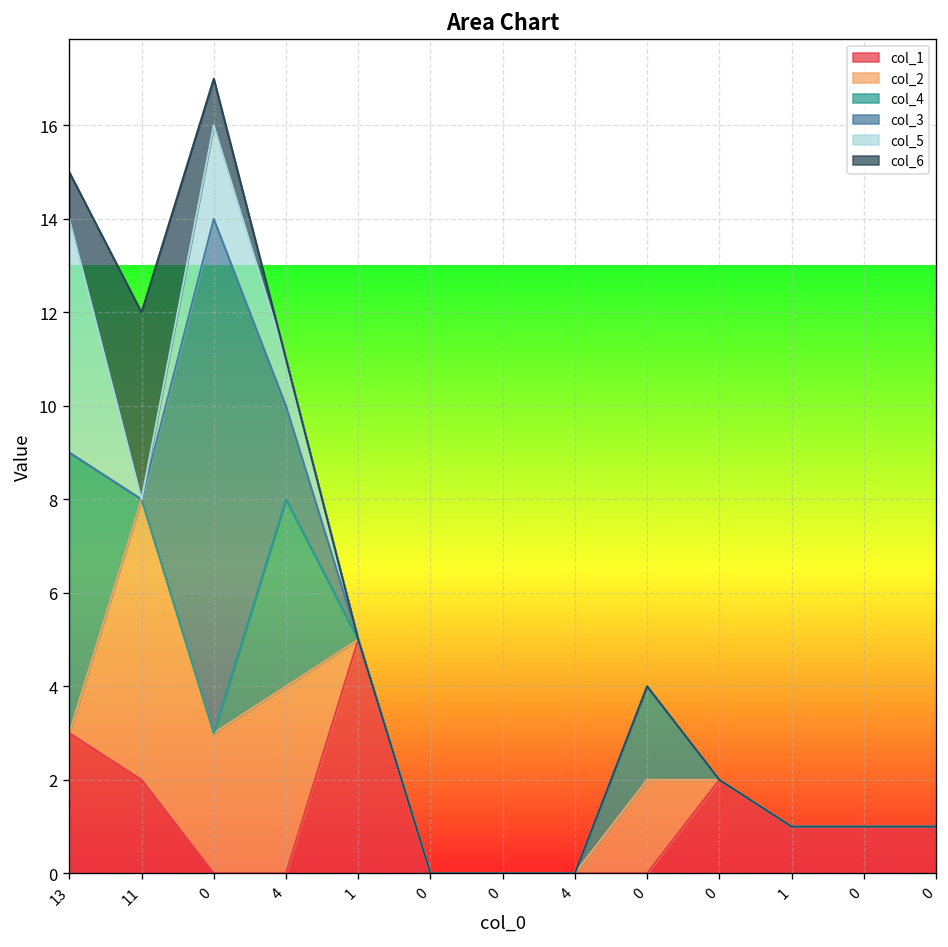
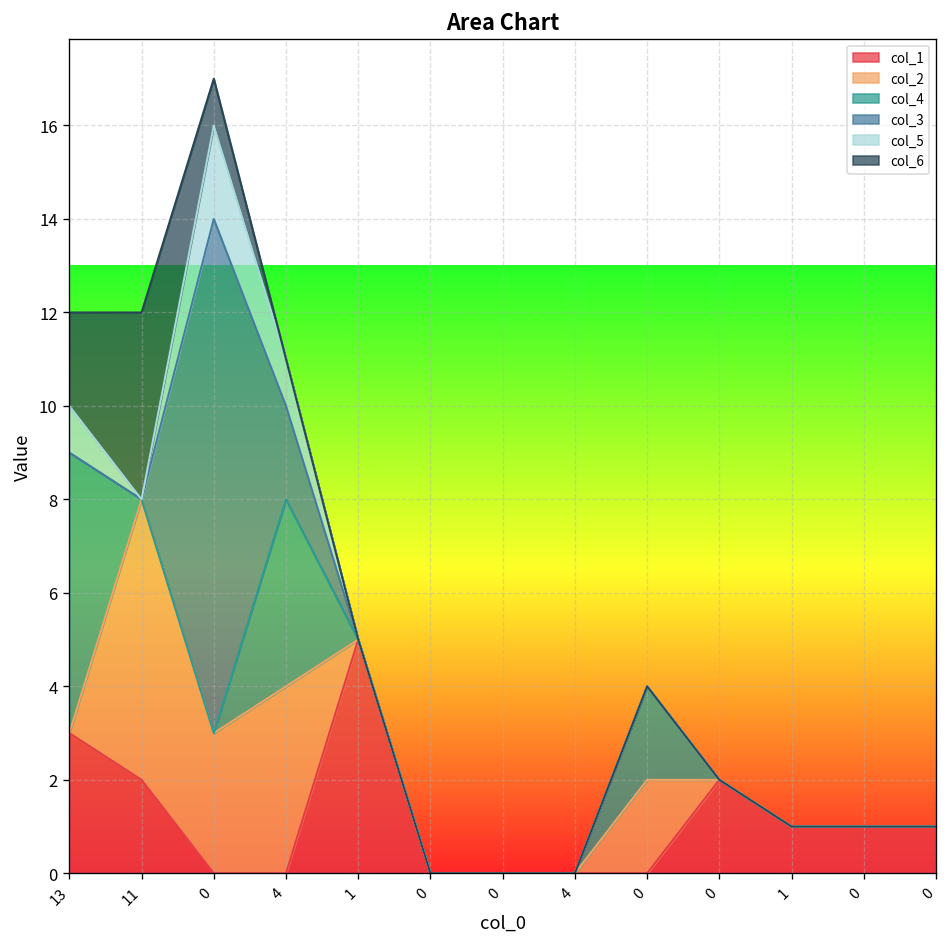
col_5, 13: 5 -> 1
col_6, 13: 1 -> 2
